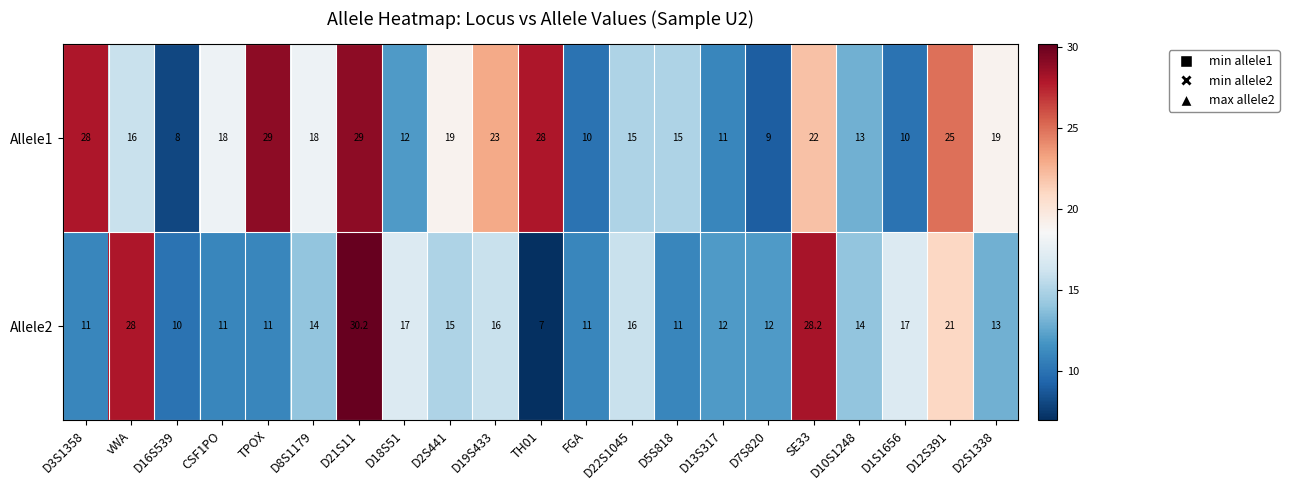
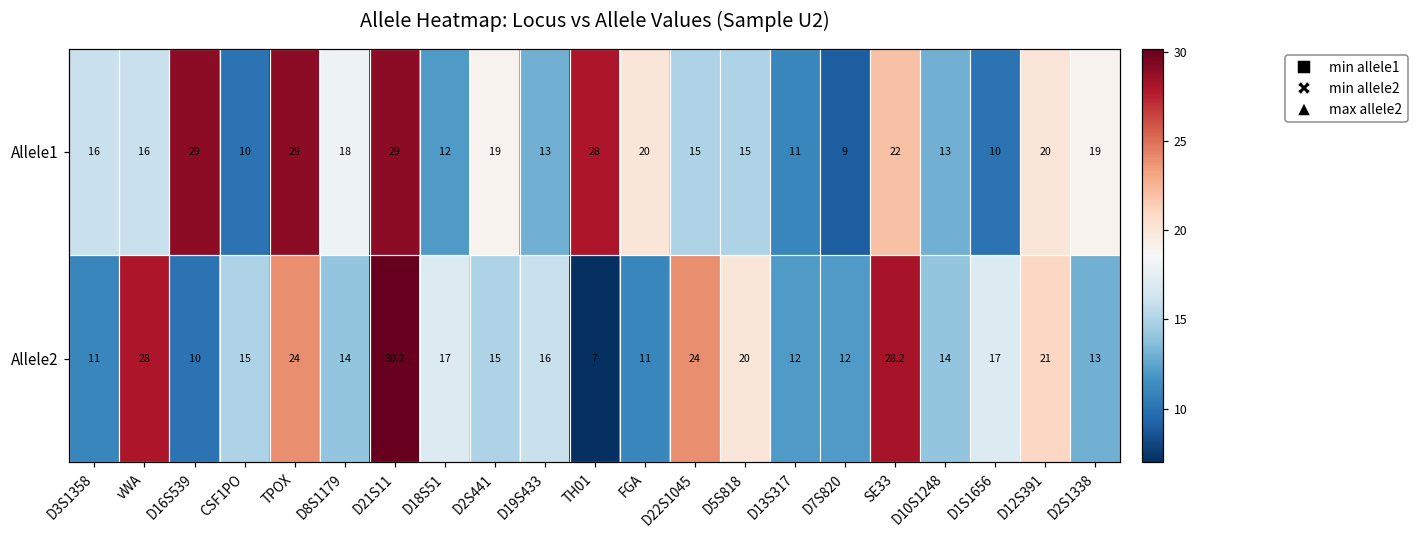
Allele1, D3S1358: 28 -> 16
Allele1, D16S539: 8 -> 29
Allele1, CSF1PO: 18 -> 10
Allele1, D19S433: 23 -> 13
Allele1, FGA: 10 -> 20
Allele1, D12S391: 25 -> 20
Allele2, CSF1PO: 11 -> 15
Allele2, TPOX: 11 -> 24
Allele2, D22S1045: 16 -> 24
Allele2, D5S818: 11 -> 20
